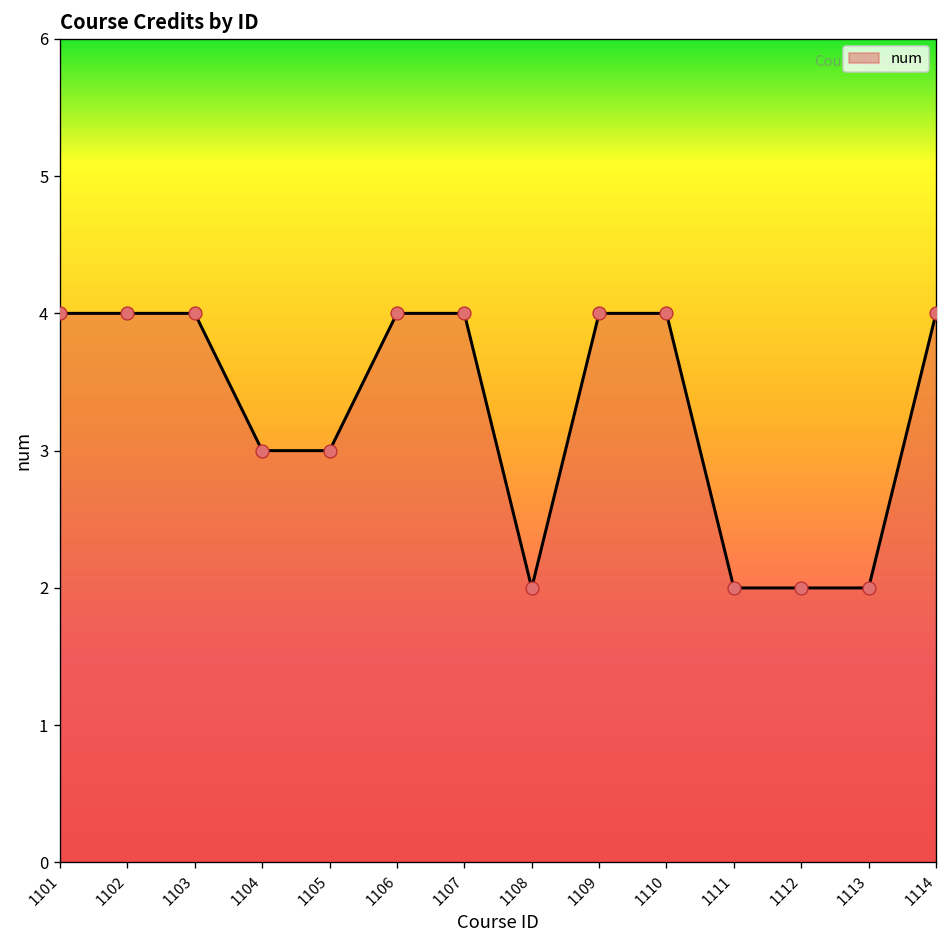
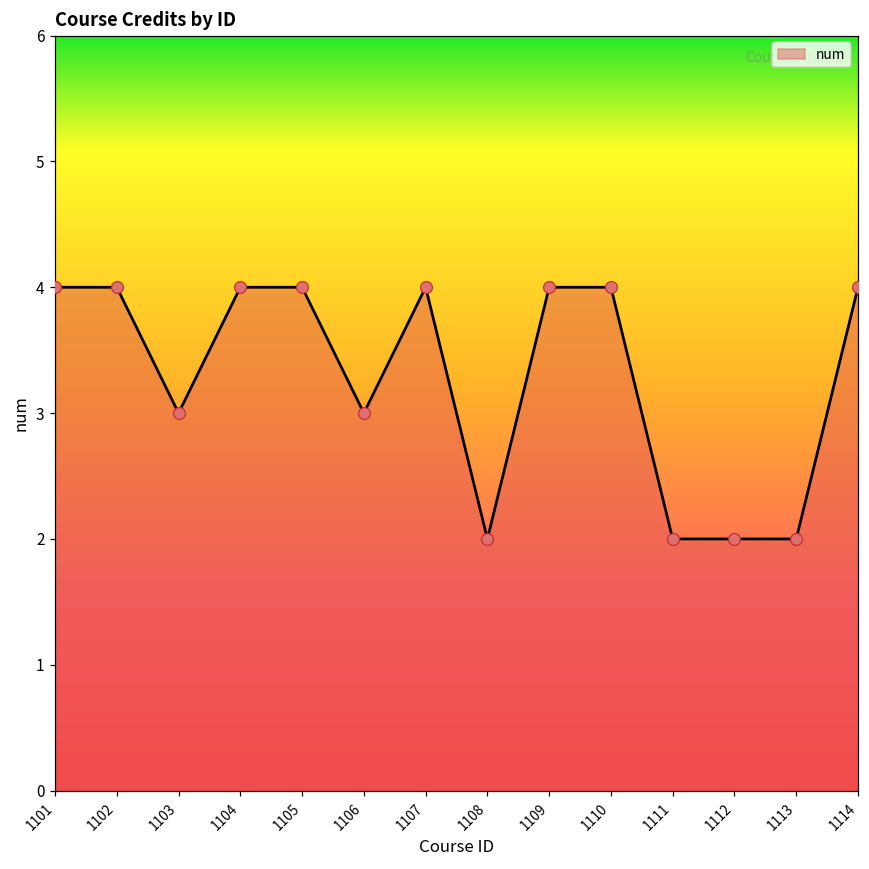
1103: 4 -> 3
1104: 3 -> 4
1105: 3 -> 4
1106: 4 -> 3
